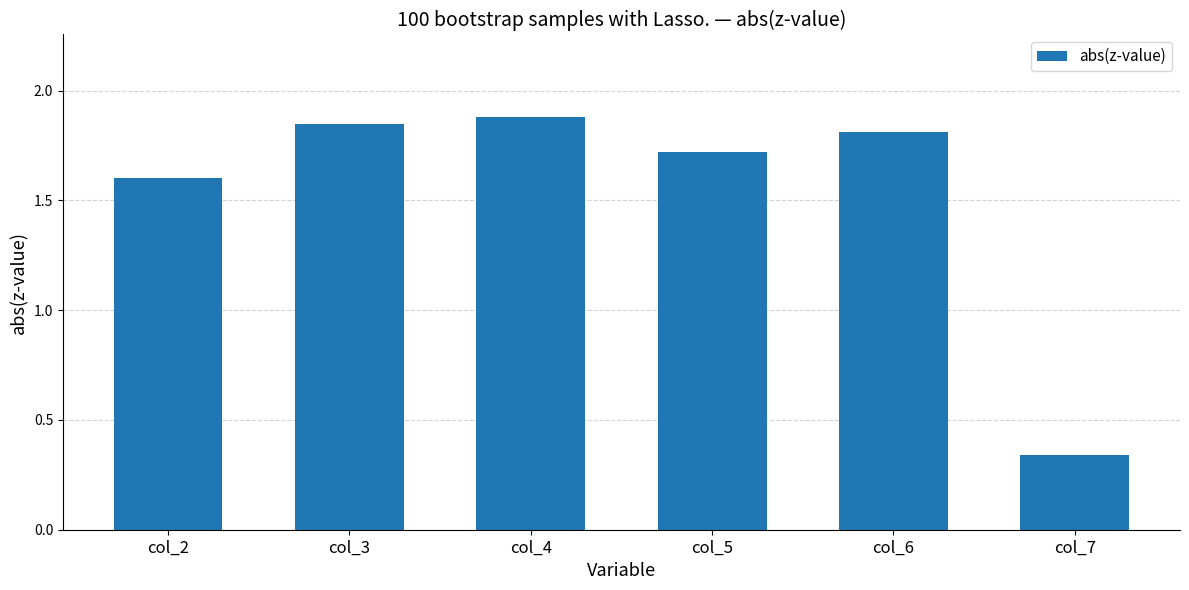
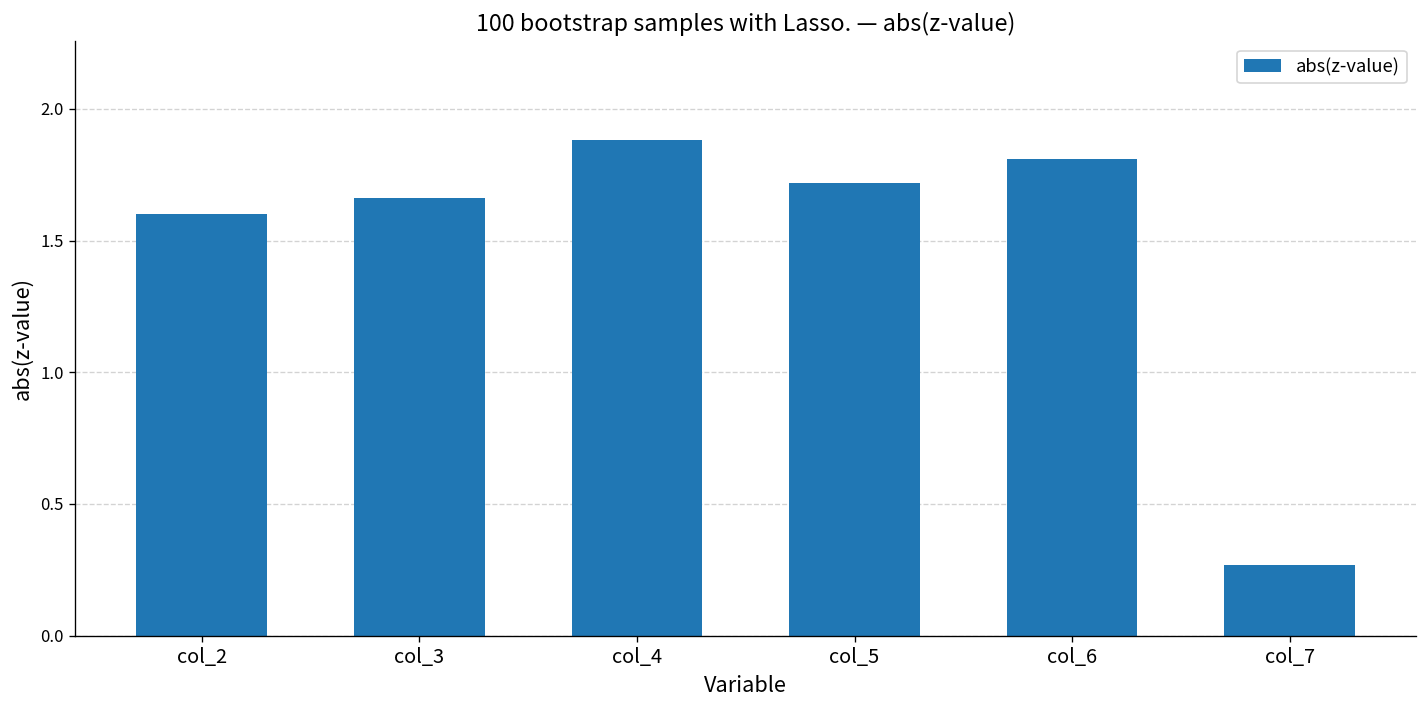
col_3: 1.85 -> 1.66
col_7: 0.34 -> 0.27
